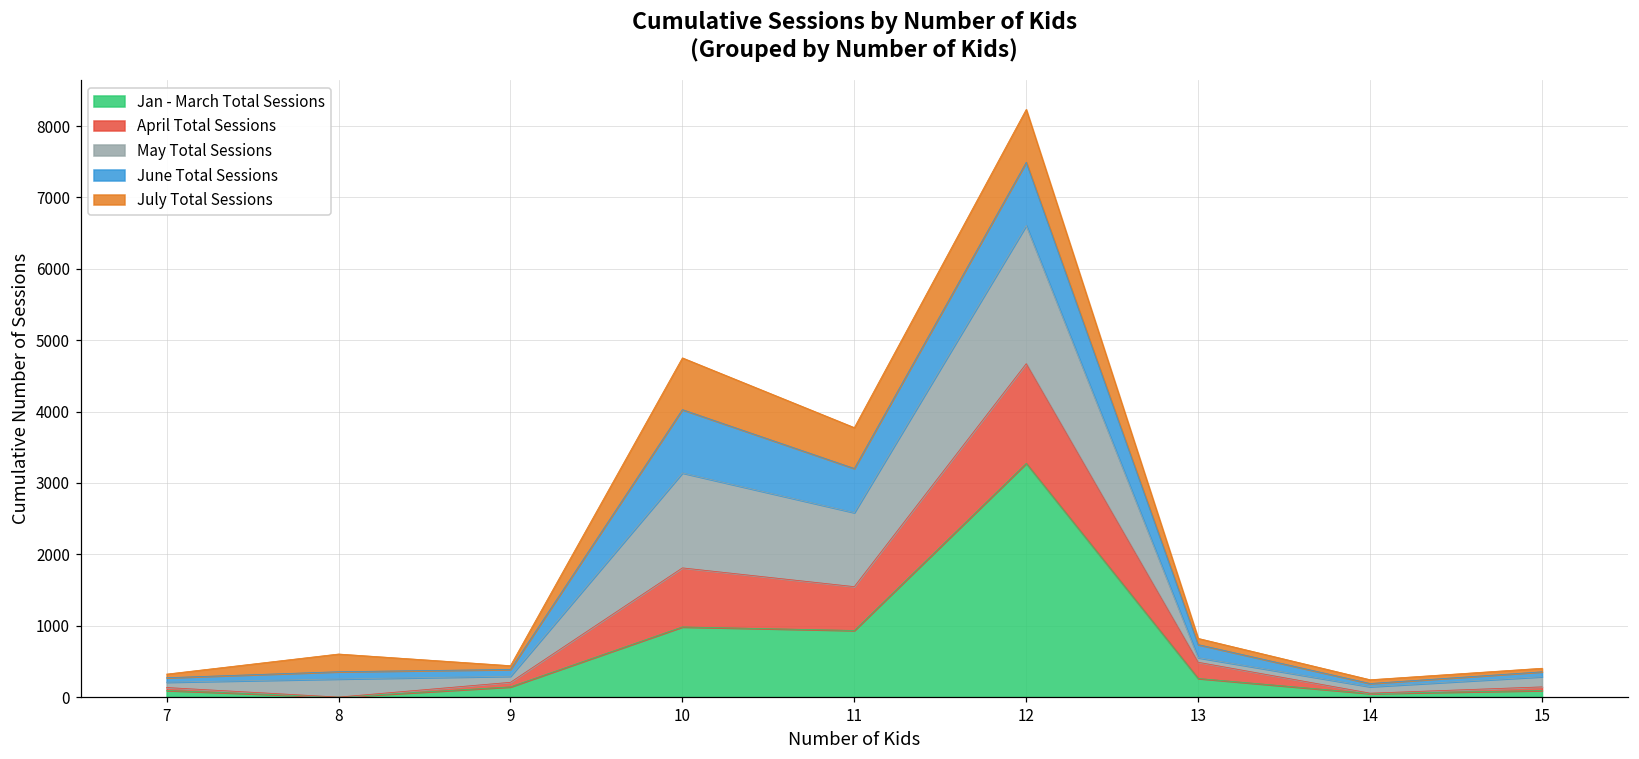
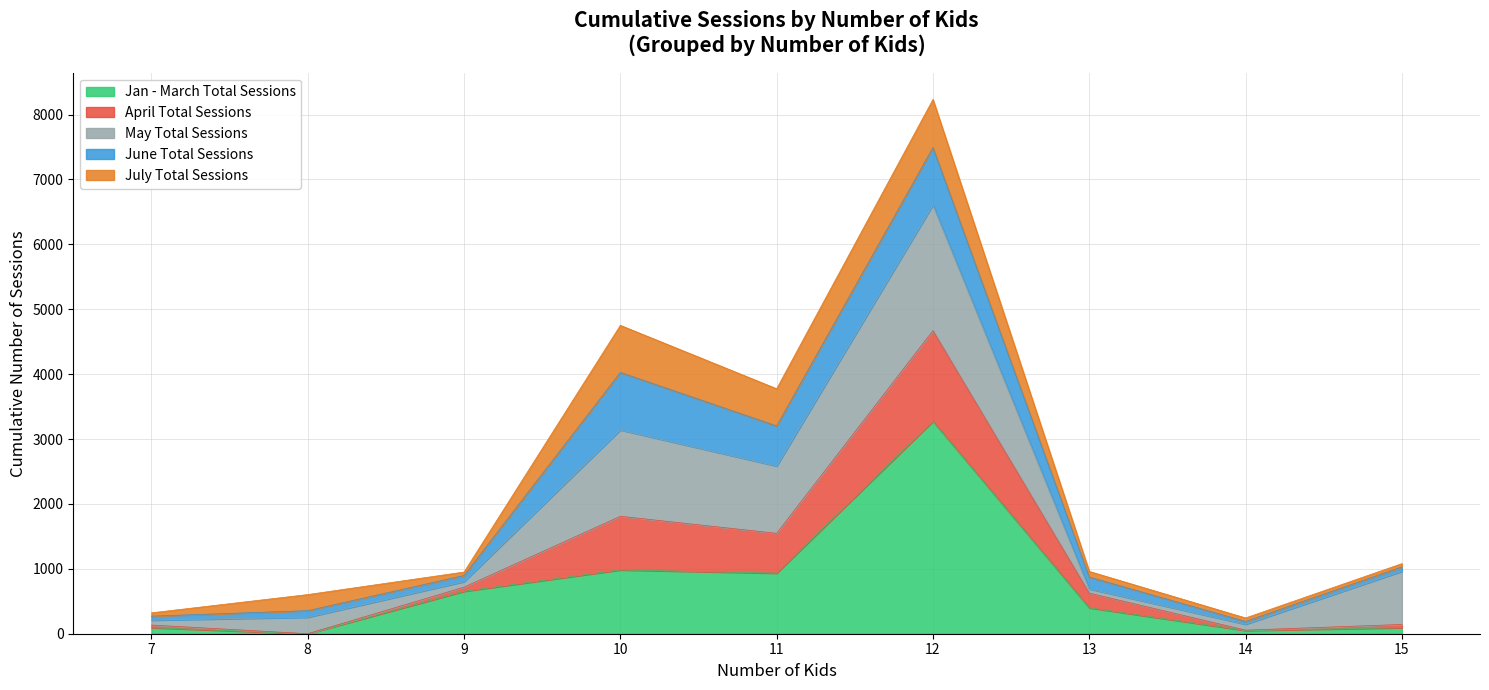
Jan - March Total Sessions, 9: 100 -> 700
Jan - March Total Sessions, 13: 300 -> 400
May Total Sessions, 15: 100 -> 800
